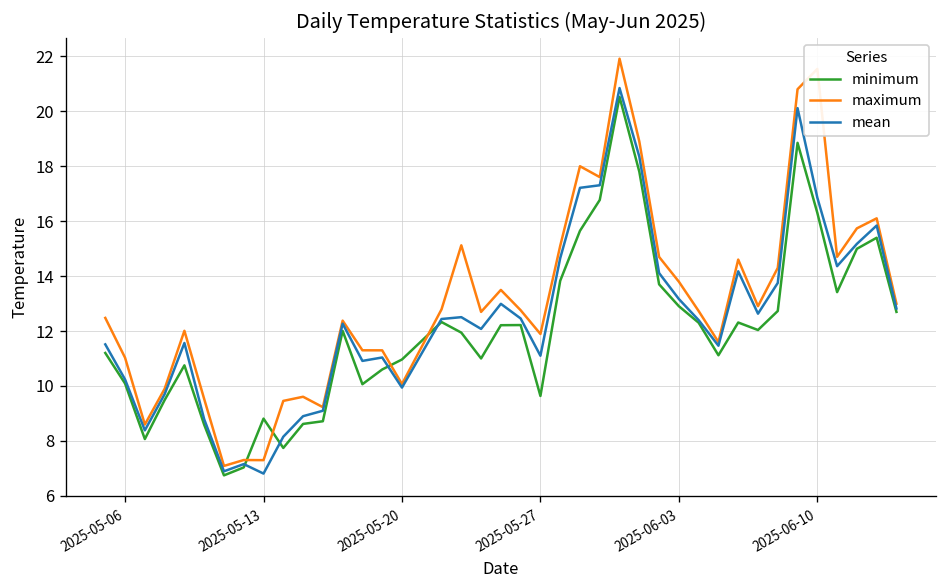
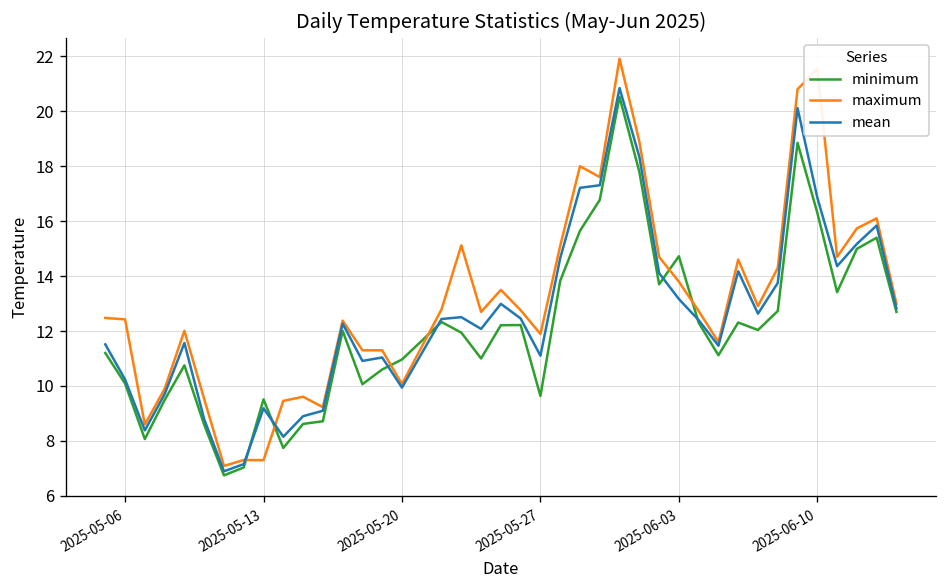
maximum, 2025-05-06: 11.0 -> 12.4
minimum, 2025-05-13: 8.8 -> 9.5
mean, 2025-05-13: 6.8 -> 9.2
minimum, 2025-06-03: 12.9 -> 14.7
